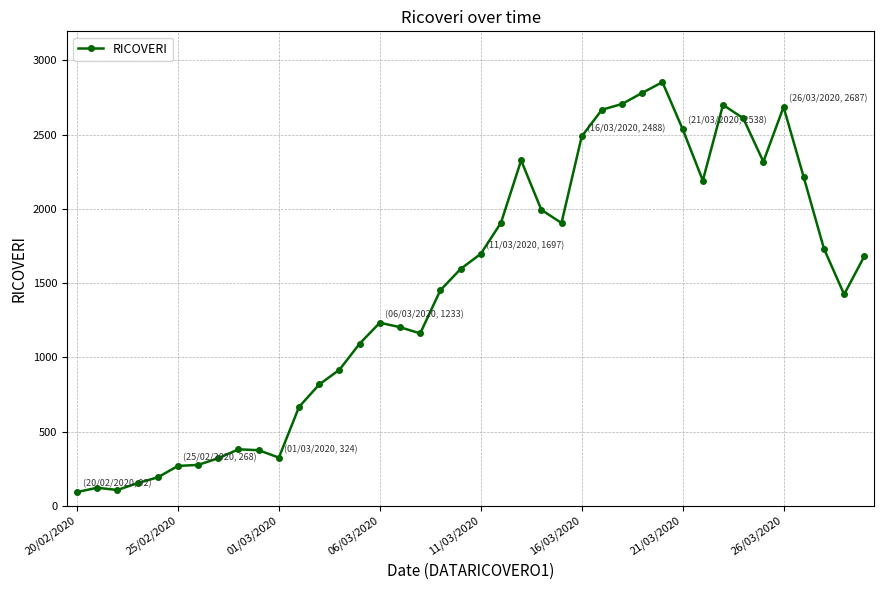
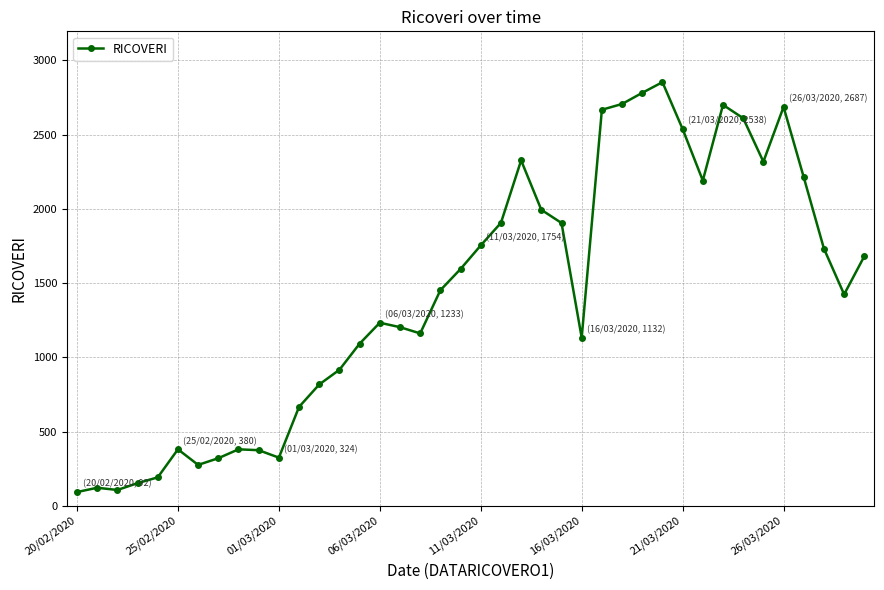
25/02/2020: 268 -> 380
11/03/2020: 1697 -> 1754
16/03/2020: 2488 -> 1132
